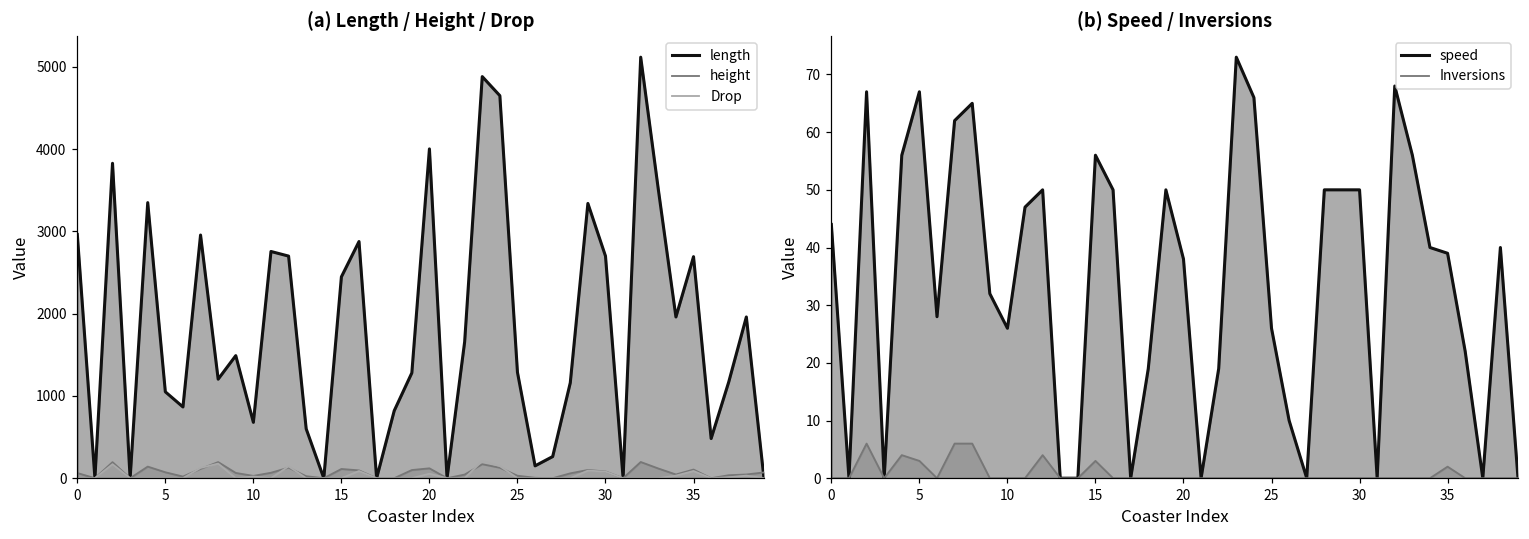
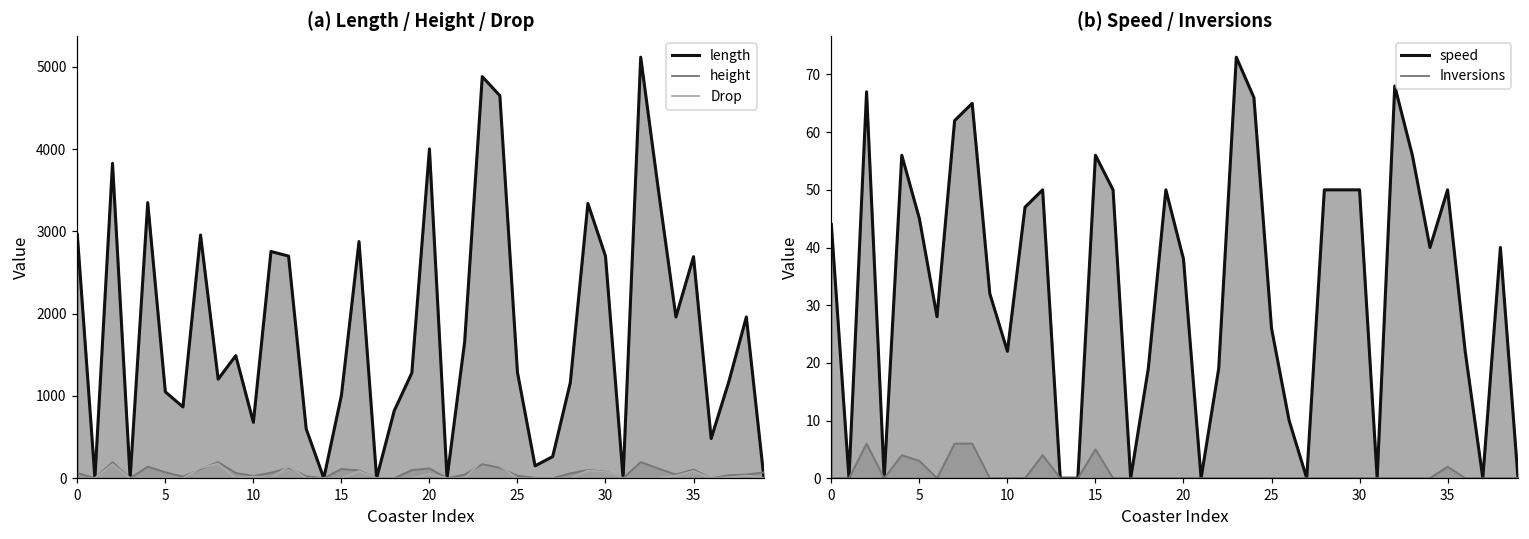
(a) Length / Height / Drop, length, 15: 2400 -> 1000
(b) Speed / Inversions, speed, 5: 67 -> 45
(b) Speed / Inversions, speed, 10: 26 -> 22
(b) Speed / Inversions, Inversions, 15: 3 -> 5
(b) Speed / Inversions, speed, 35: 39 -> 50
